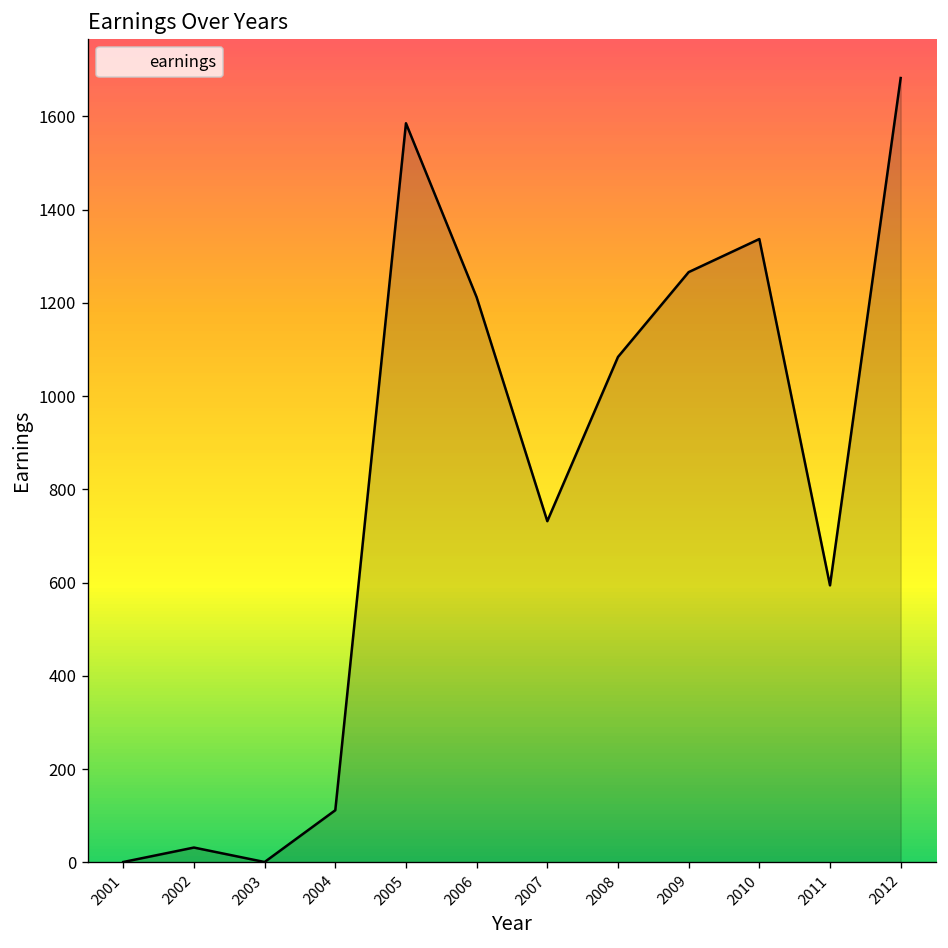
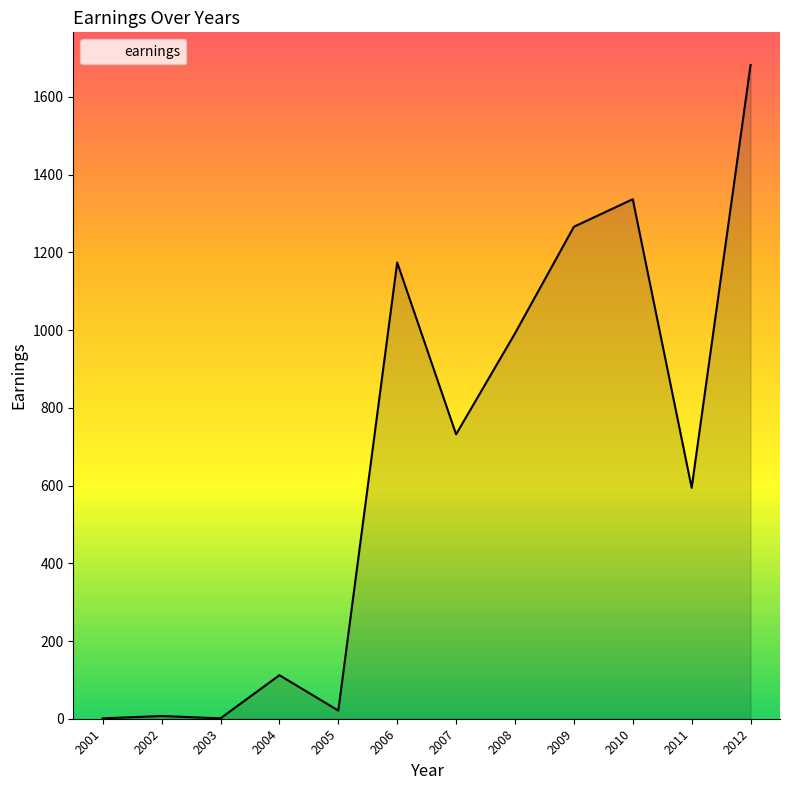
2002: 30 -> 10
2005: 1590 -> 20
2006: 1210 -> 1170
2008: 1080 -> 990
